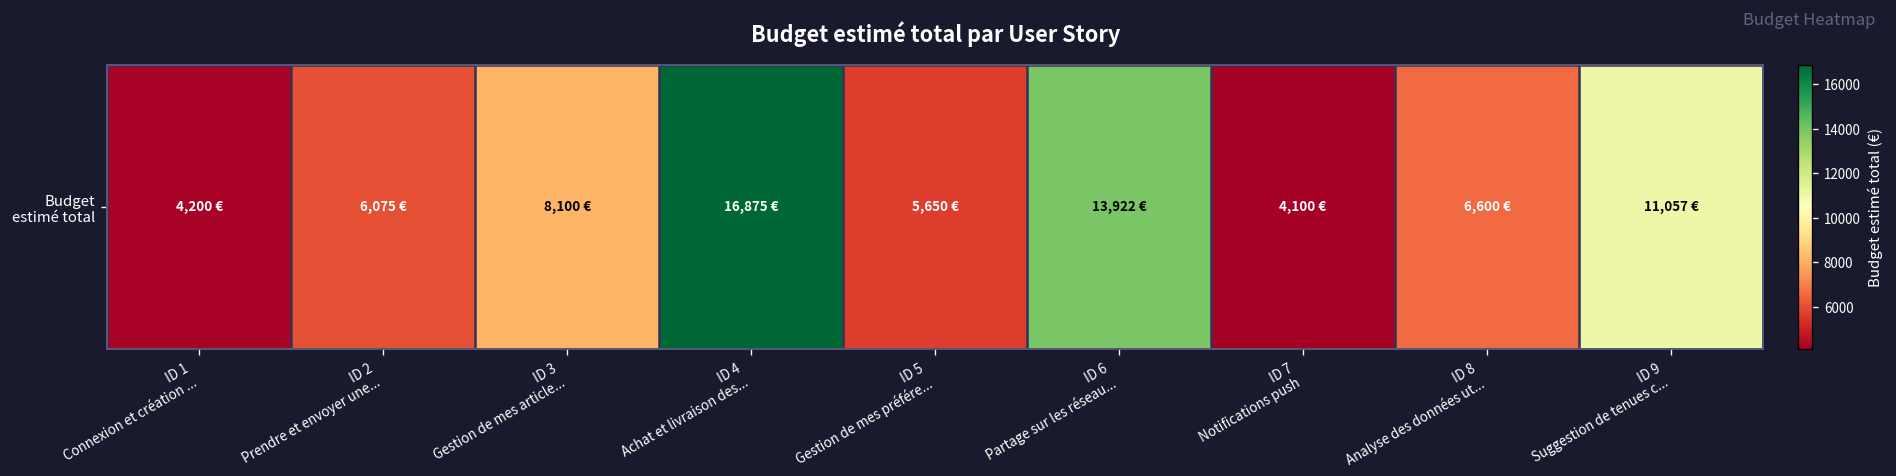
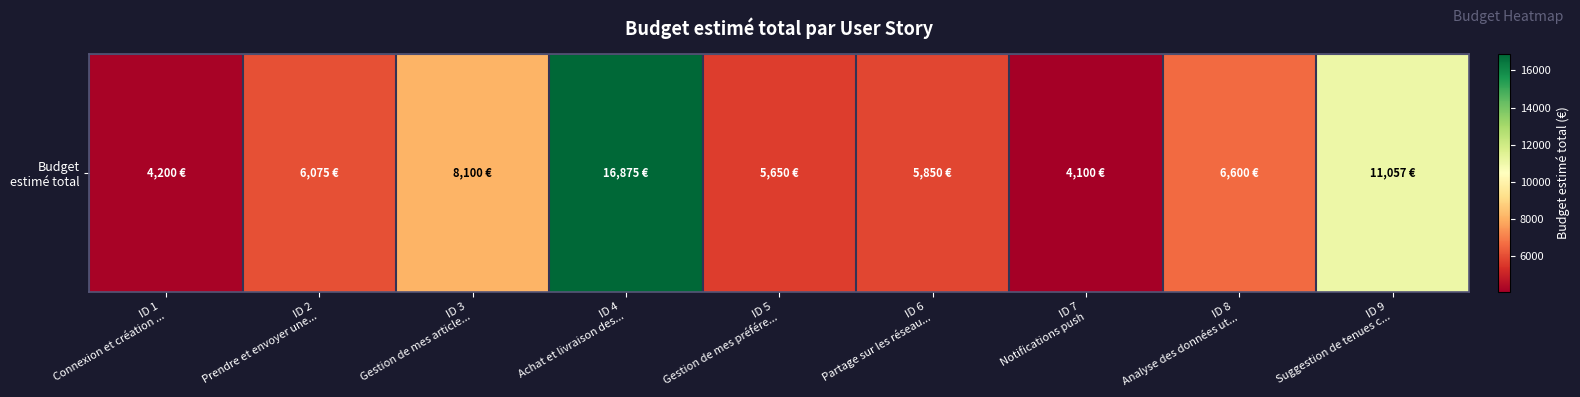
Budget estimé total, ID 6 Partage sur les réseau...: 13,922 -> 5,850
